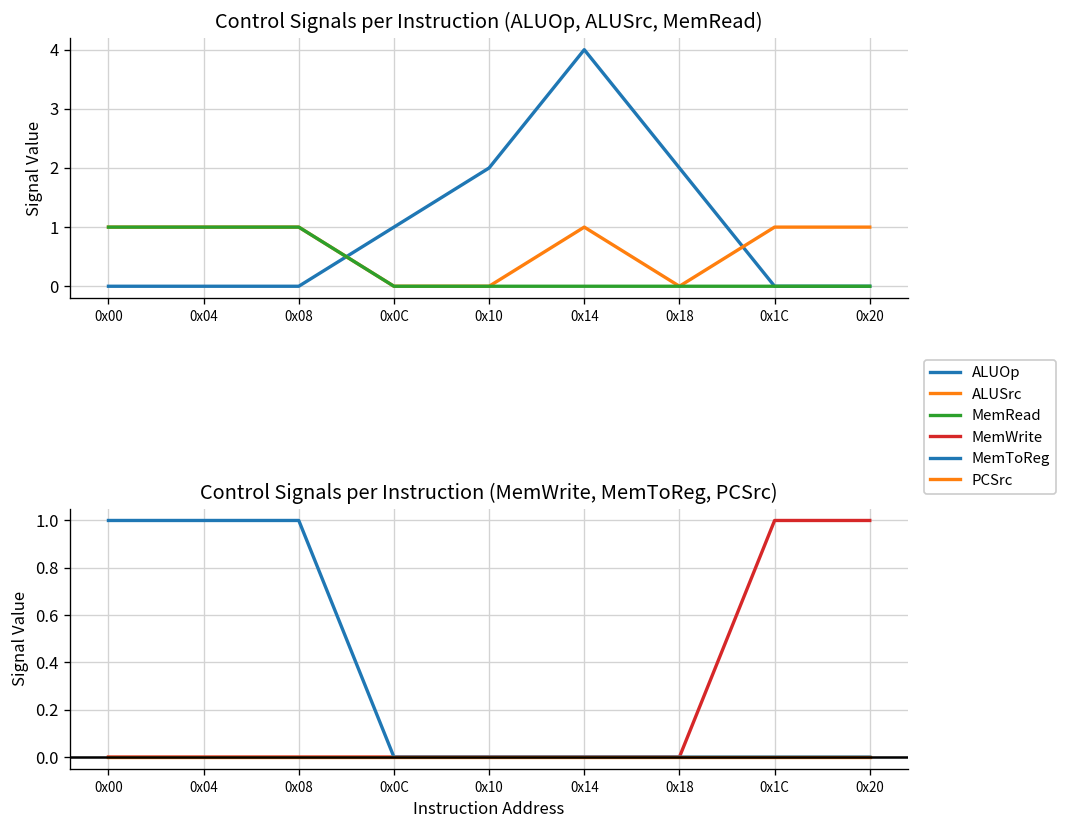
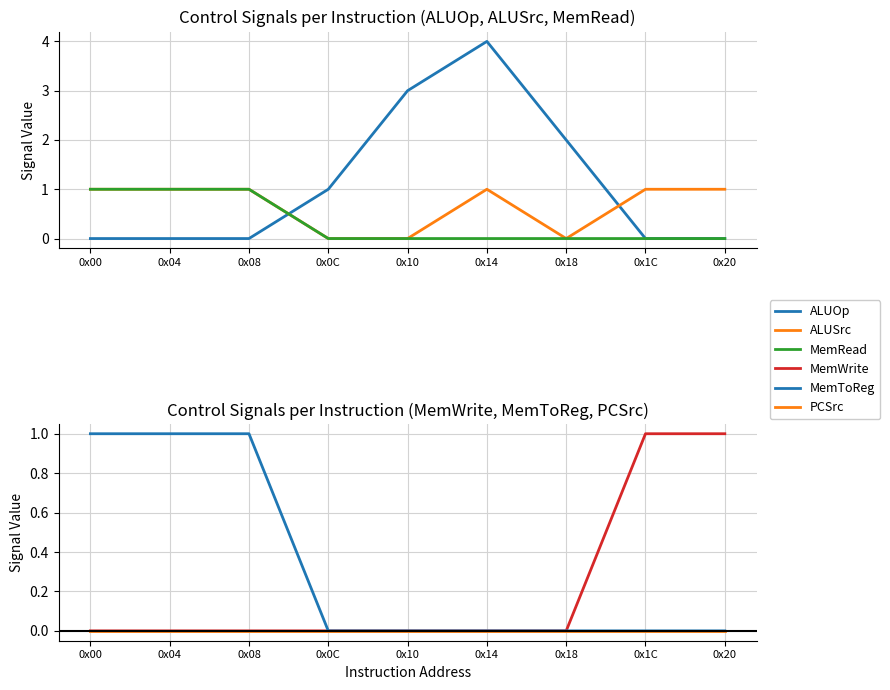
Control Signals per Instruction (ALUOp, ALUSrc, MemRead), ALUOp, 0x10: 2 -> 3
